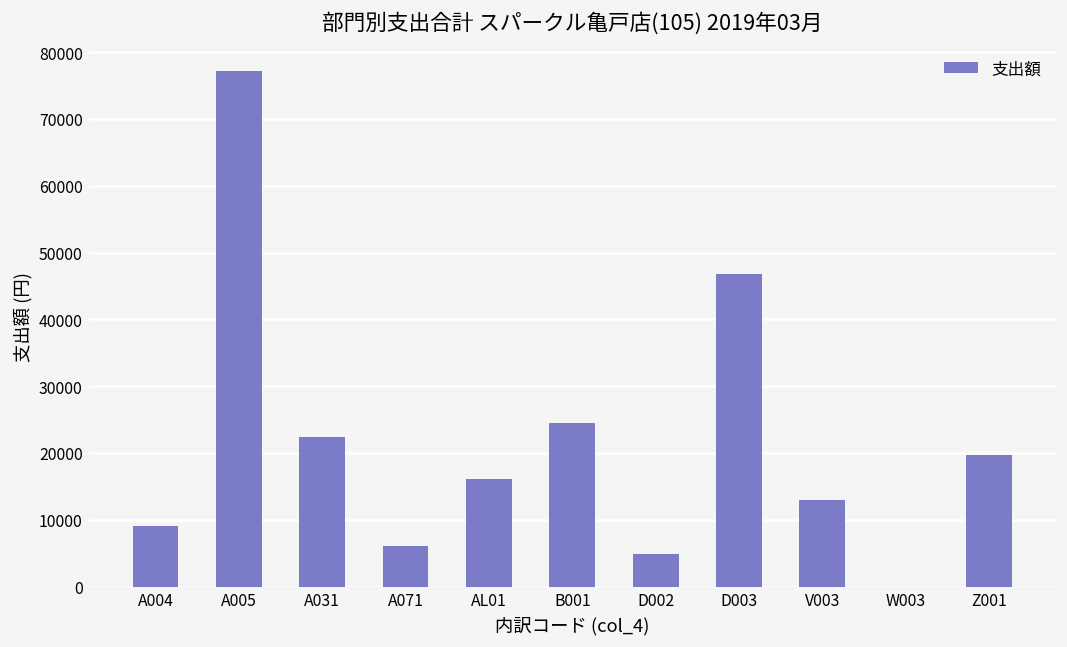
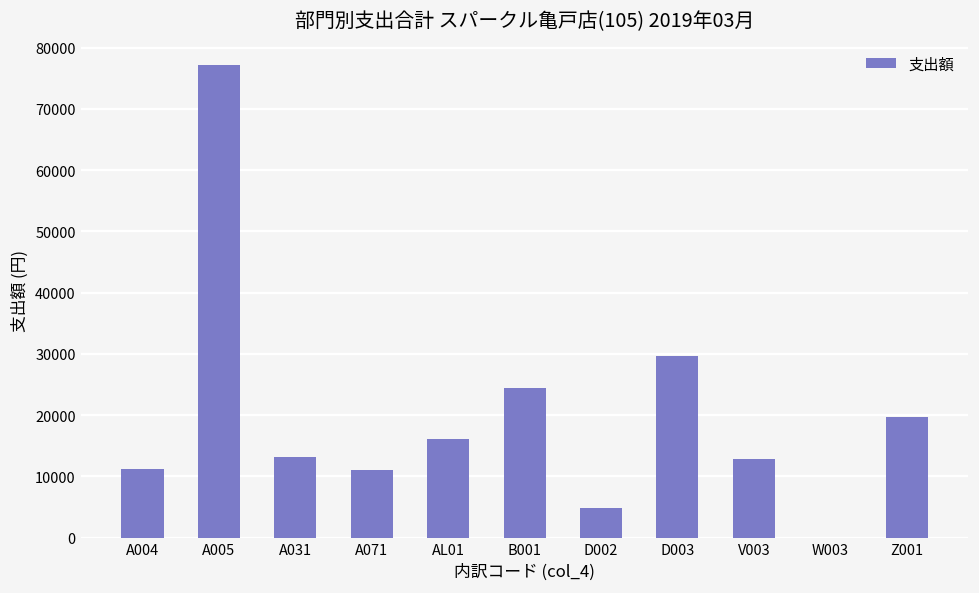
A004: 9000 -> 11000
A031: 22000 -> 13000
A071: 6000 -> 11000
D003: 47000 -> 30000
